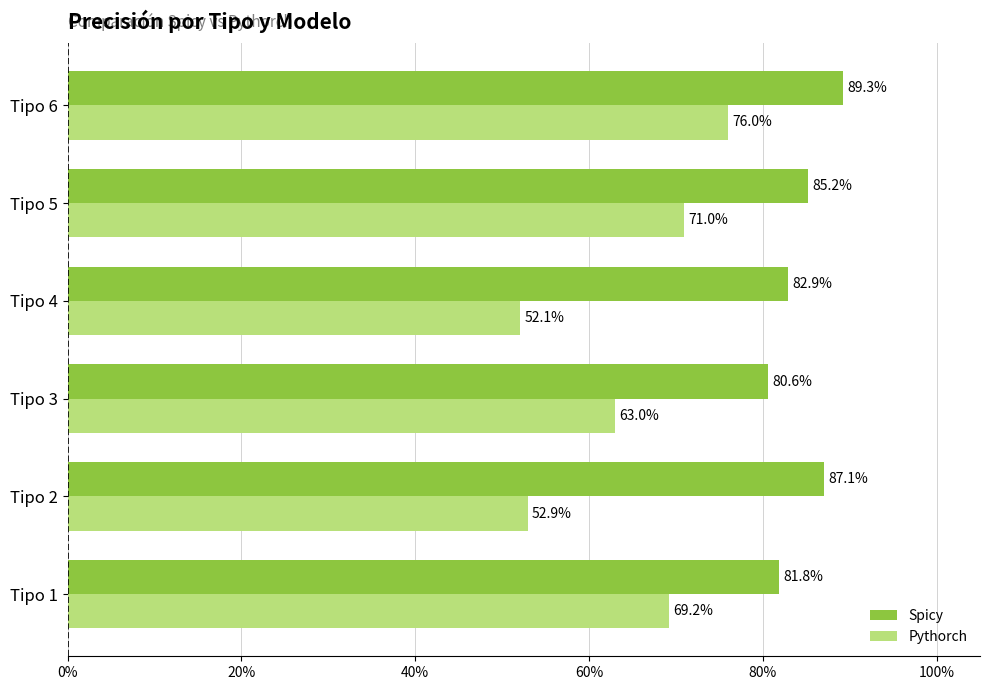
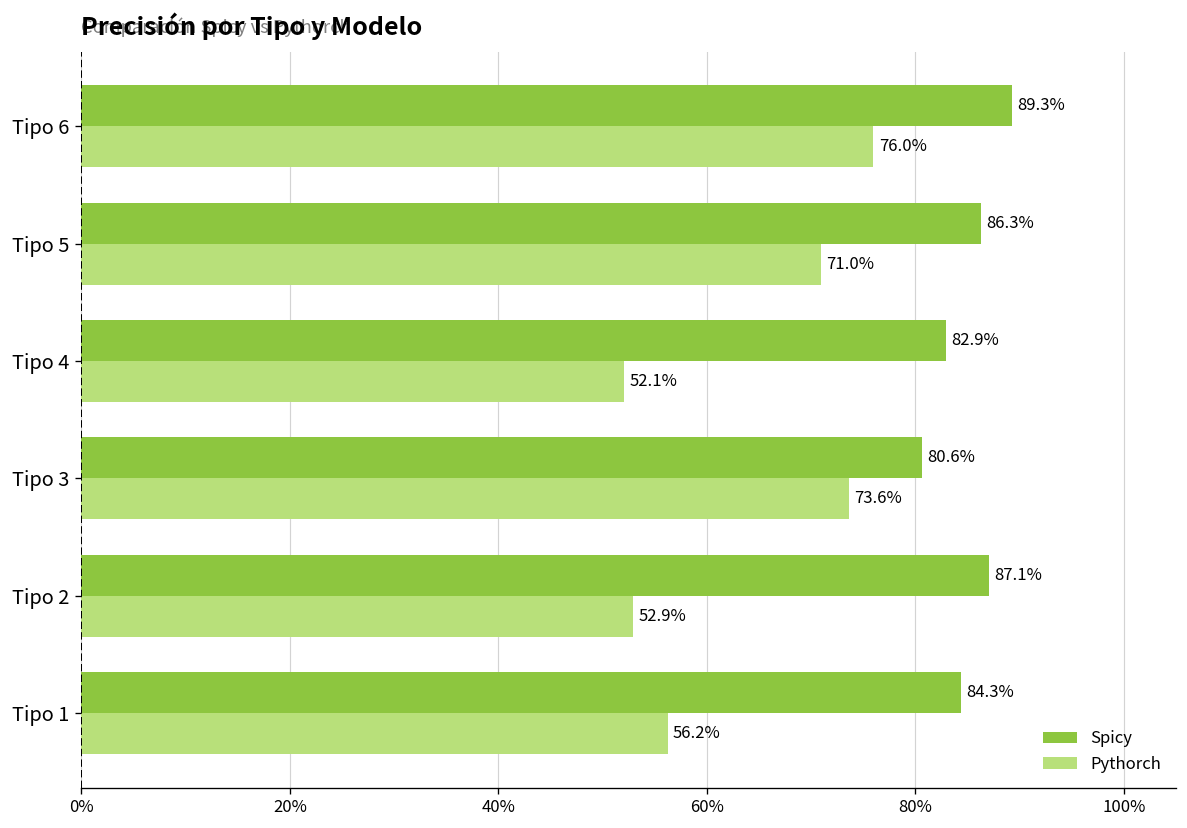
Spicy, Tipo 5: 85.2% -> 86.3%
Pythorch, Tipo 3: 63.0% -> 73.6%
Spicy, Tipo 1: 81.8% -> 84.3%
Pythorch, Tipo 1: 69.2% -> 56.2%
